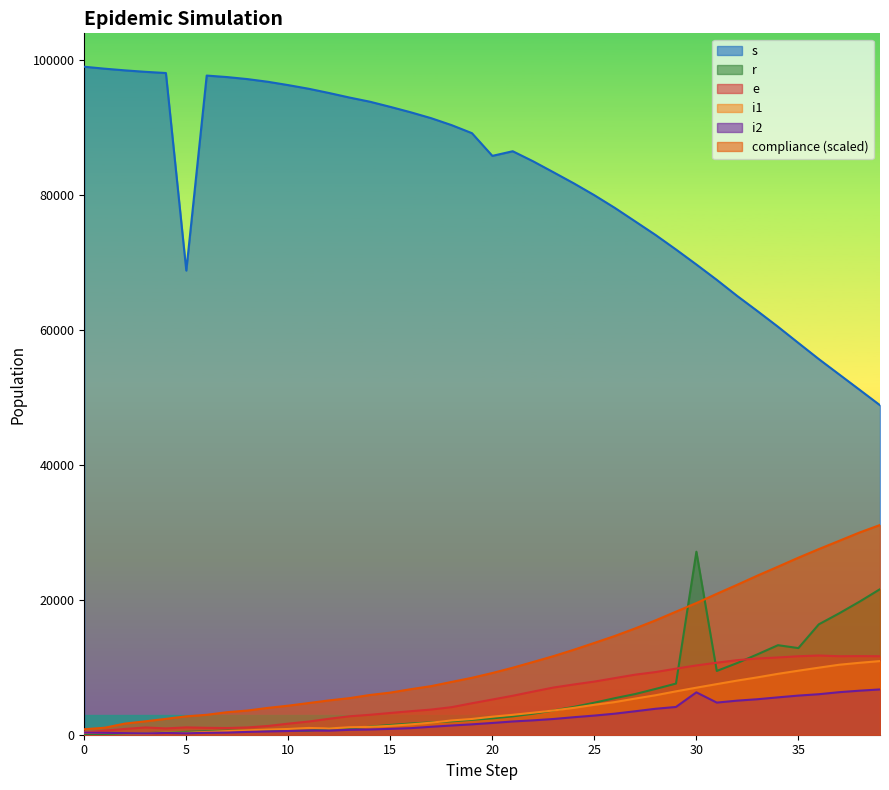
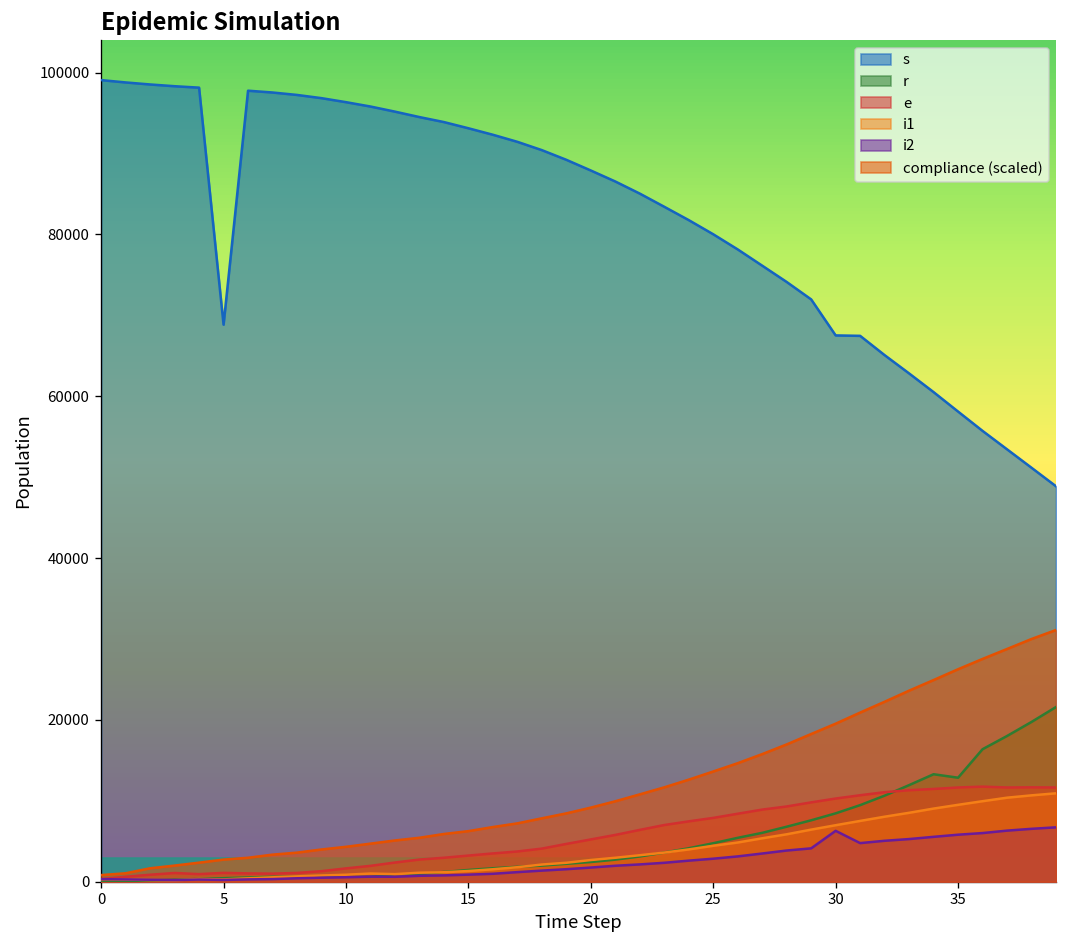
s, 20: 86000 -> 88000
s, 30: 70000 -> 68000
r, 30: 27000 -> 8000
